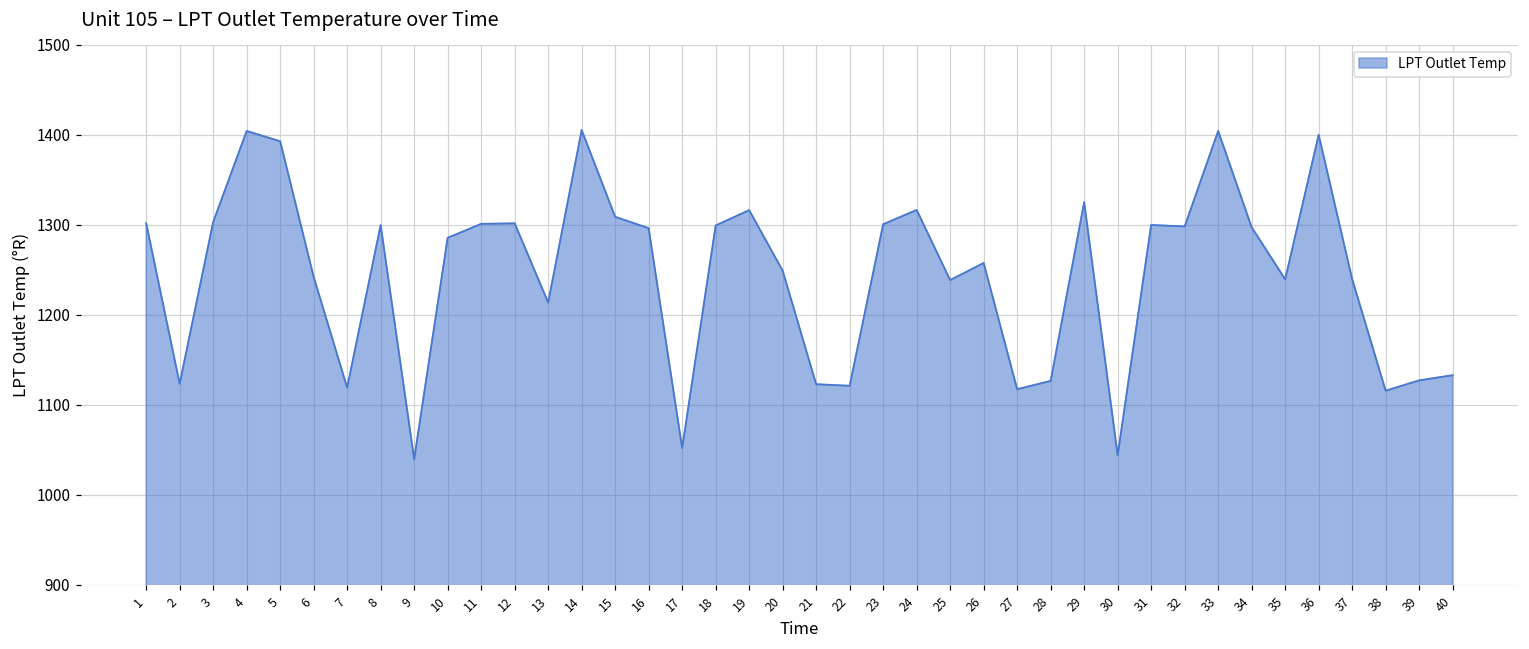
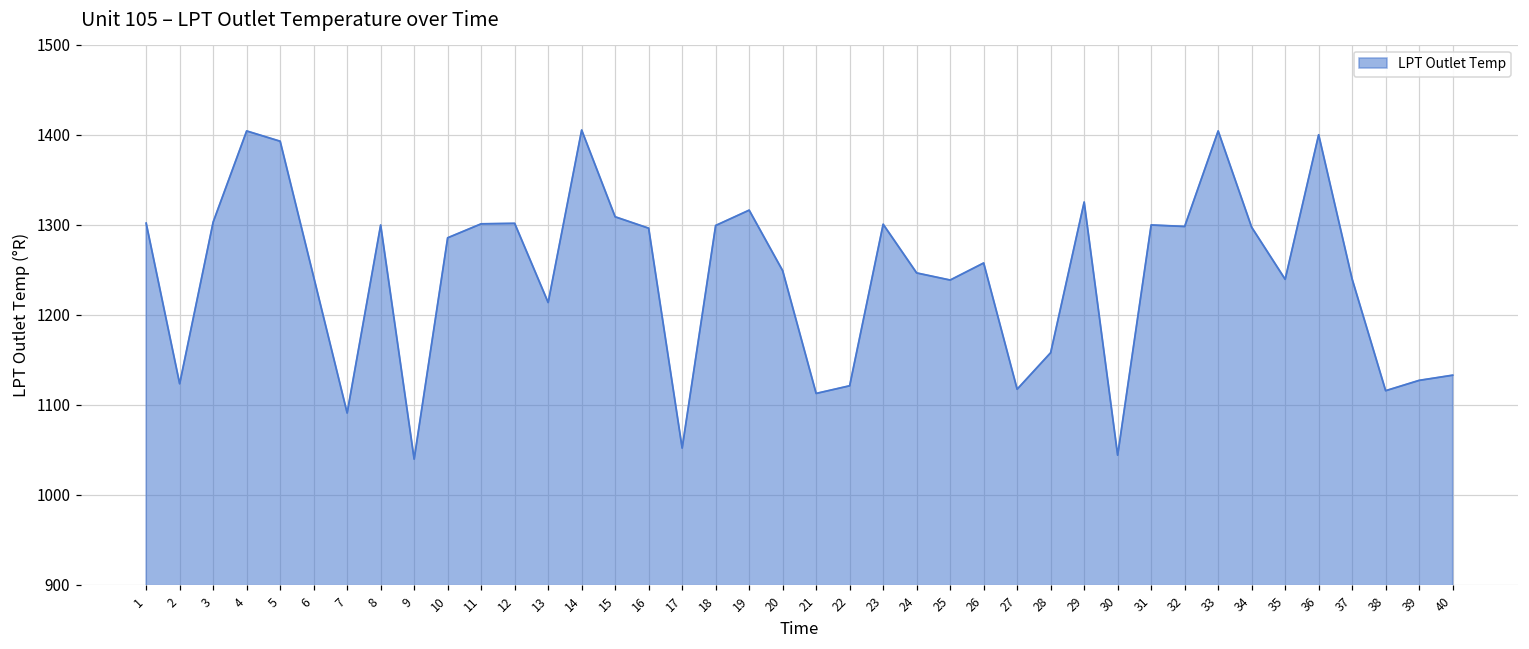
7: 1120 -> 1090
21: 1120 -> 1110
24: 1320 -> 1250
28: 1130 -> 1160
